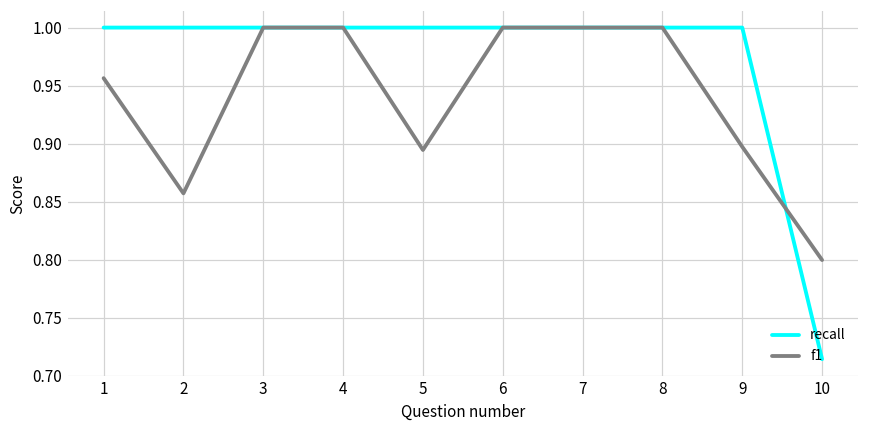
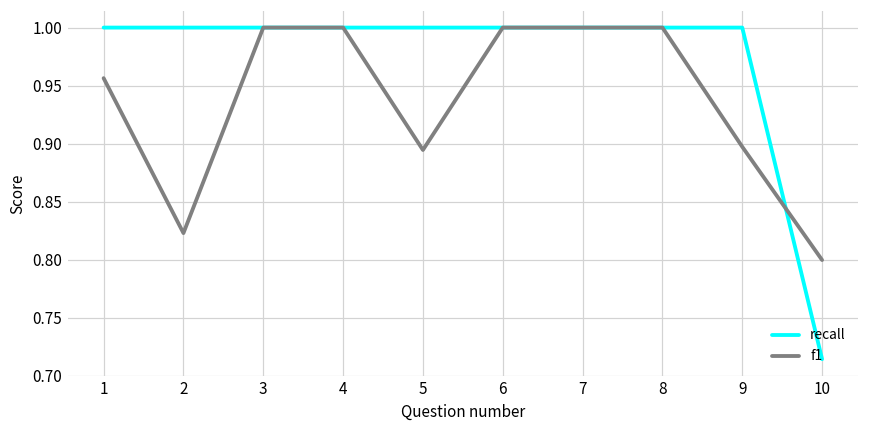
f1, 2: 0.857 -> 0.823
